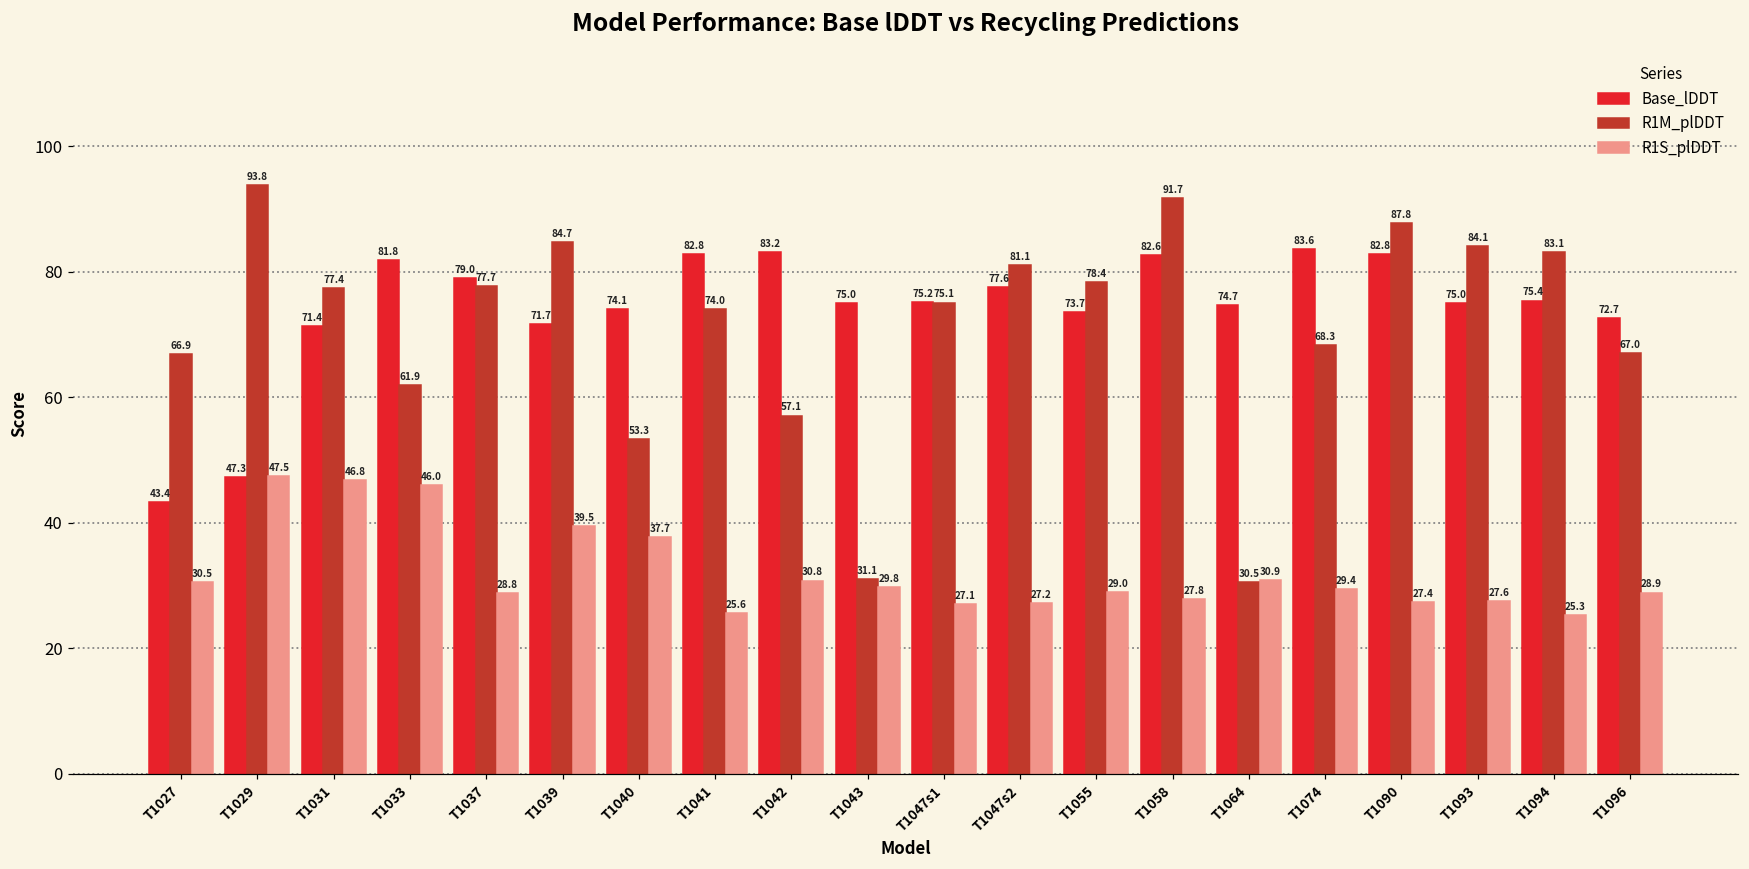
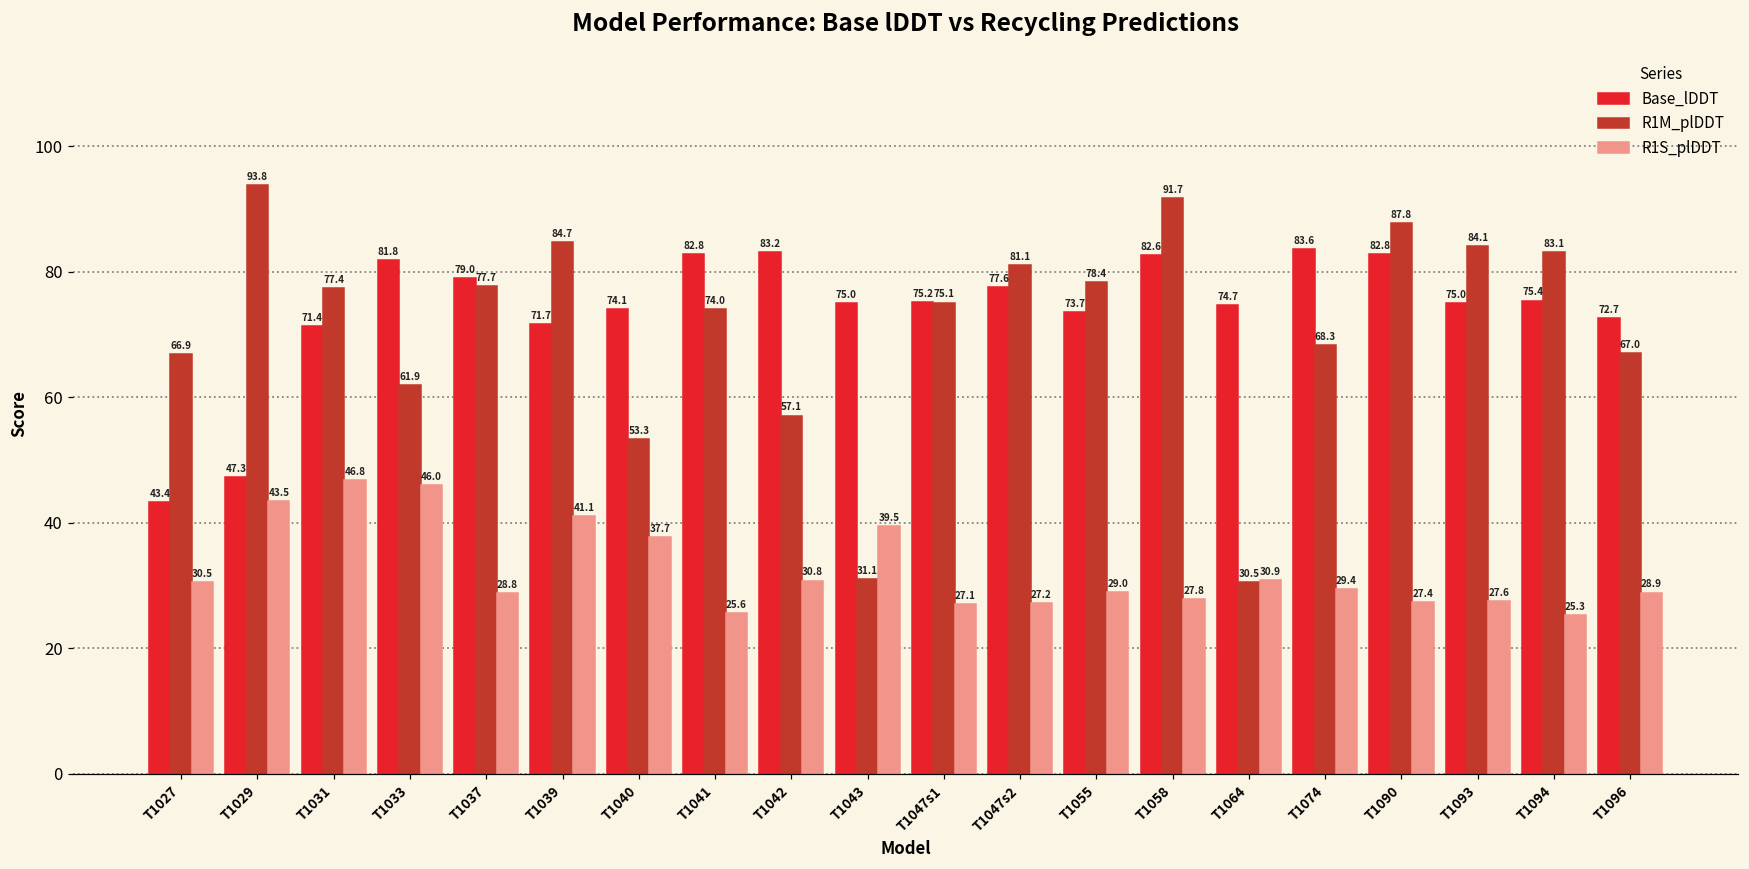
R1S_plDDT, T1029: 47.5 -> 43.5
R1S_plDDT, T1039: 39.5 -> 41.1
R1S_plDDT, T1043: 29.8 -> 39.5
